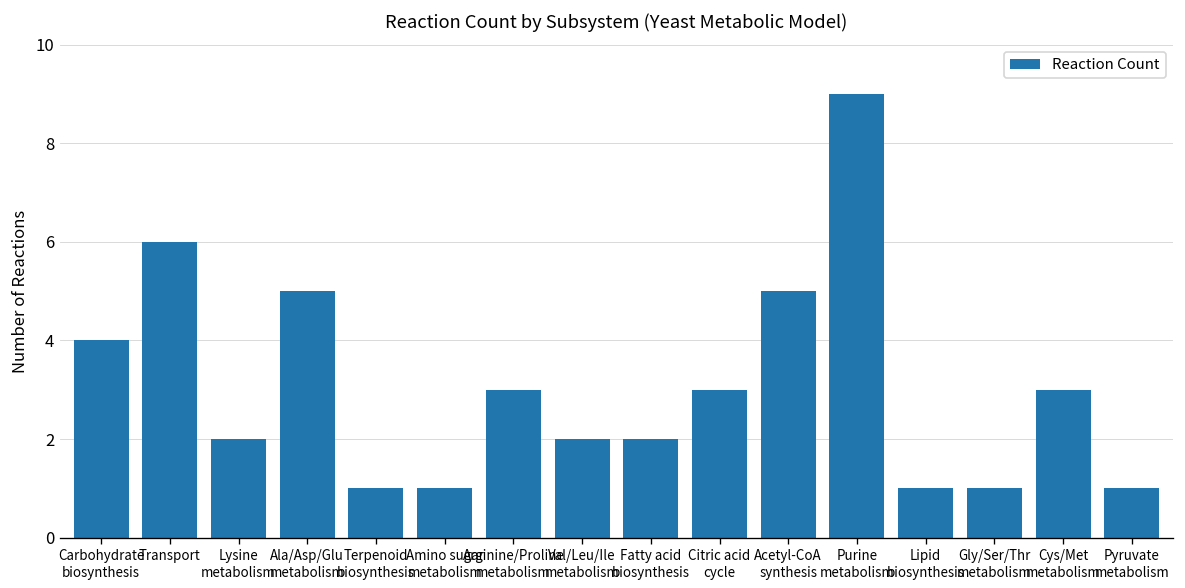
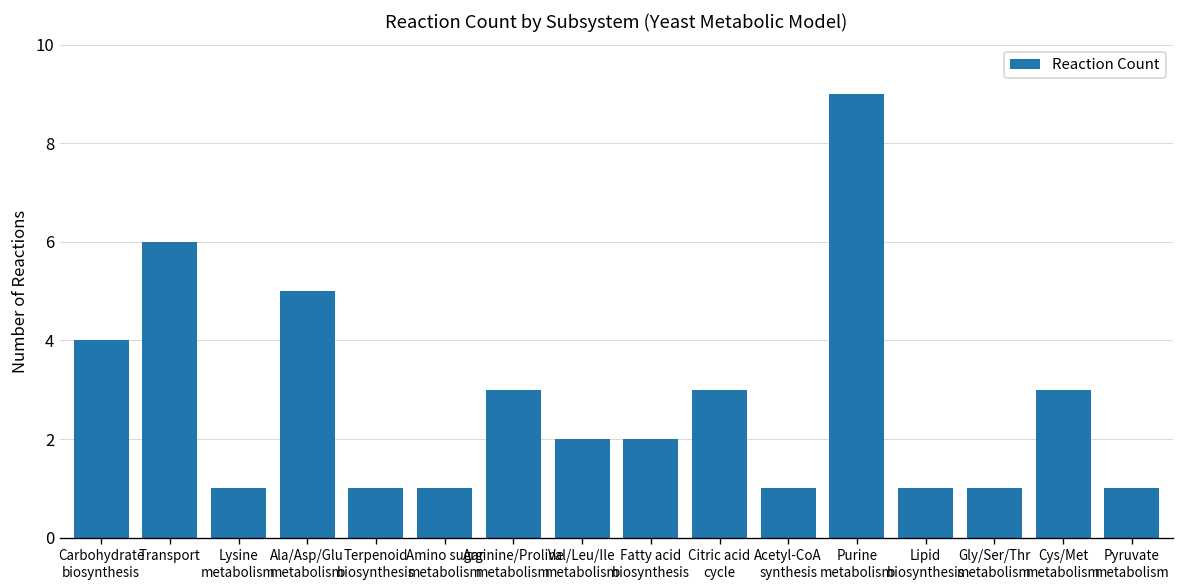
Lysine metabolism: 2 -> 1
Acetyl-CoA synthesis: 5 -> 1
